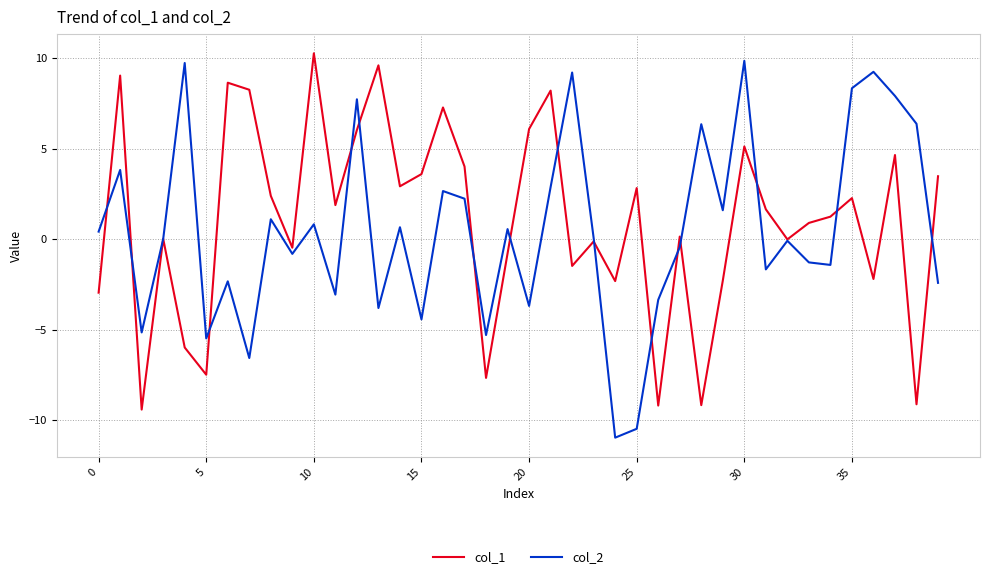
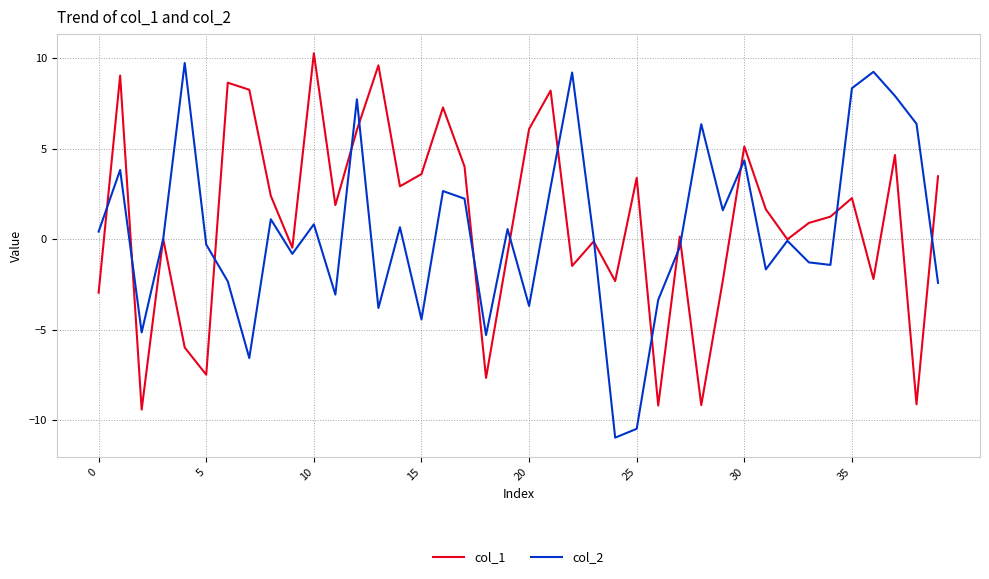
col_2, 5: -5.5 -> -0.3
col_1, 25: 2.8 -> 3.4
col_2, 30: 9.9 -> 4.4
